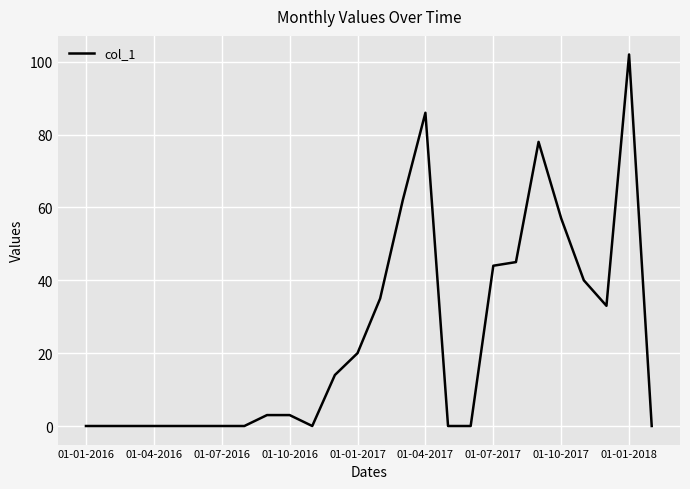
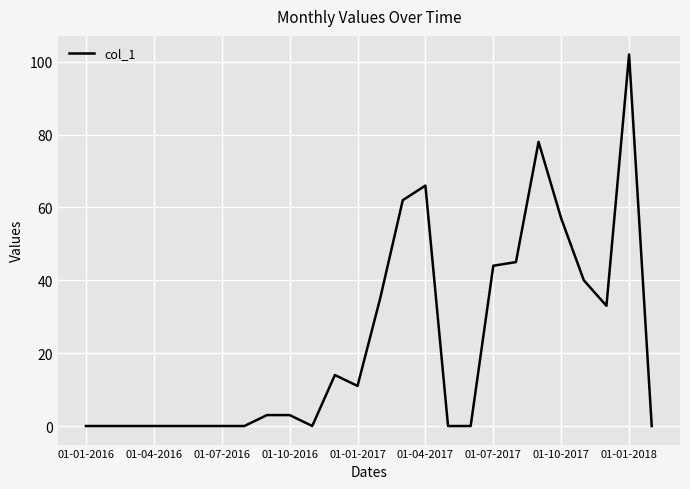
01-01-2017: 20 -> 11
01-04-2017: 86 -> 66
